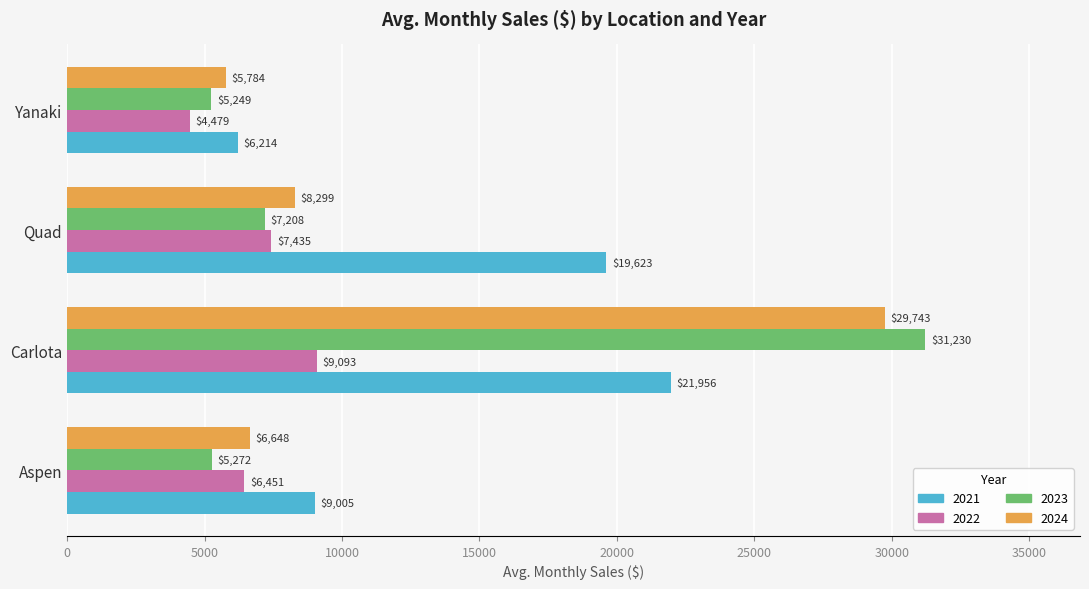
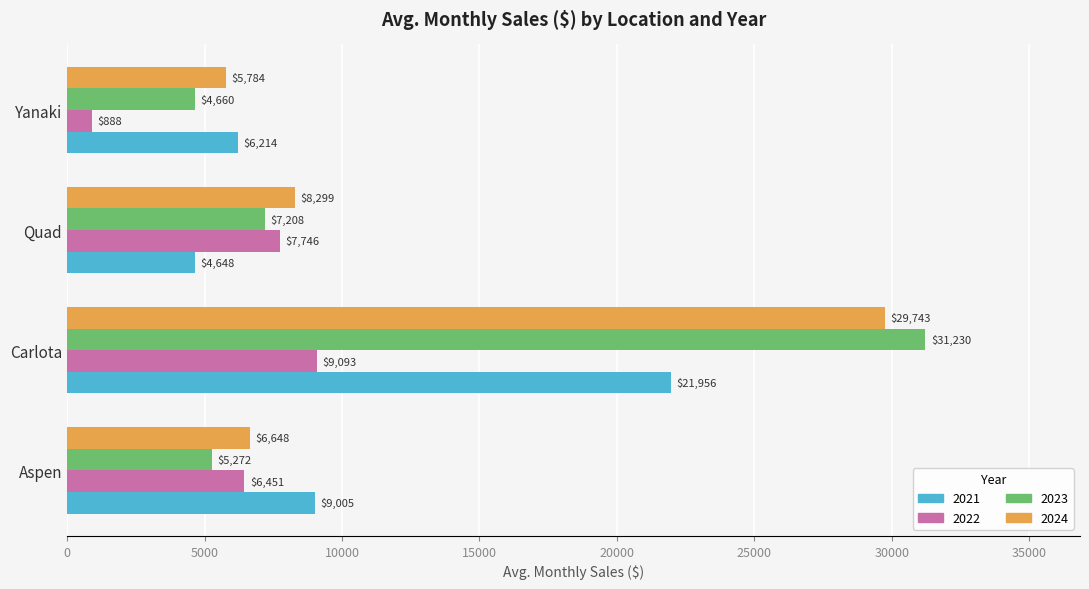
2023, Yanaki: $5,249 -> $4,660
2022, Yanaki: $4,479 -> $888
2022, Quad: $7,435 -> $7,746
2021, Quad: $19,623 -> $4,648
